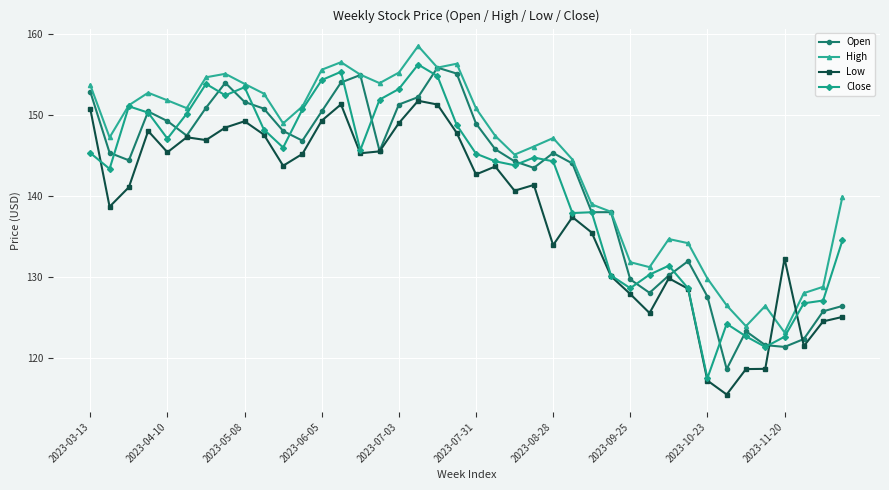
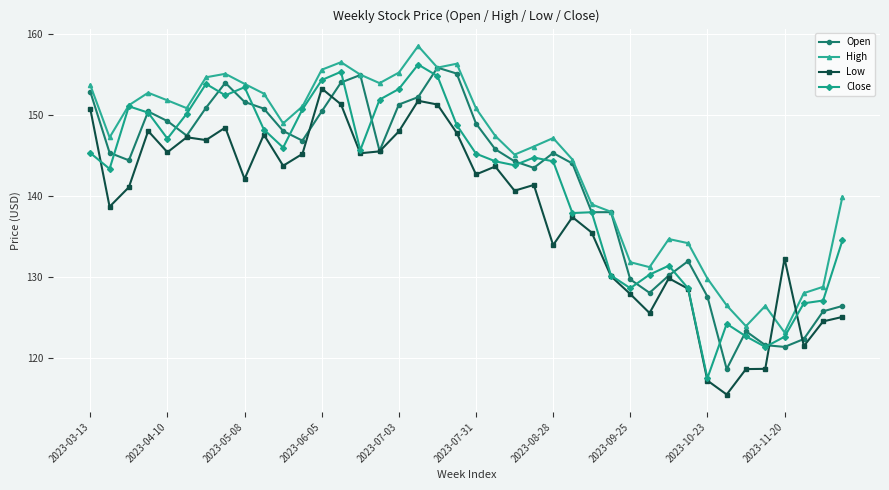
Low, 2023-05-08: 149 -> 142
Low, 2023-06-05: 149 -> 153
Low, 2023-07-03: 149 -> 148
